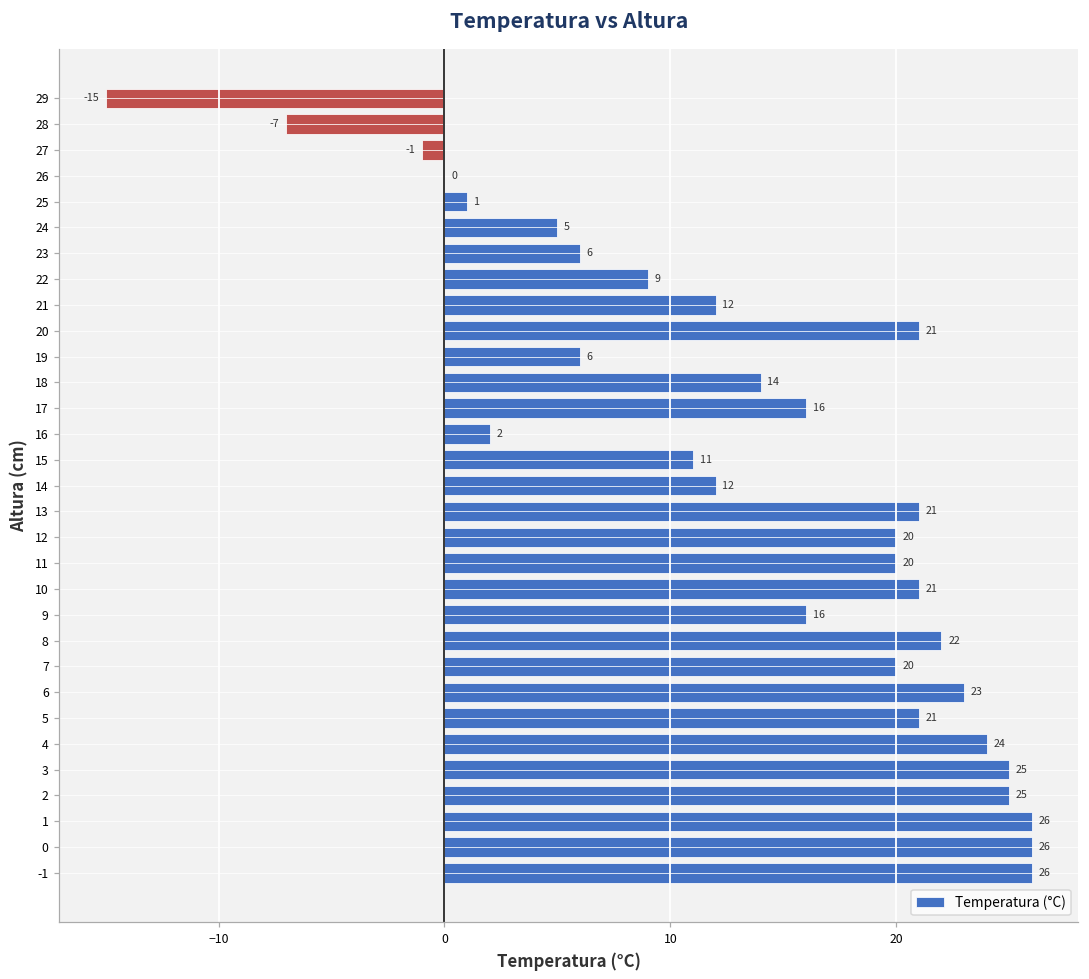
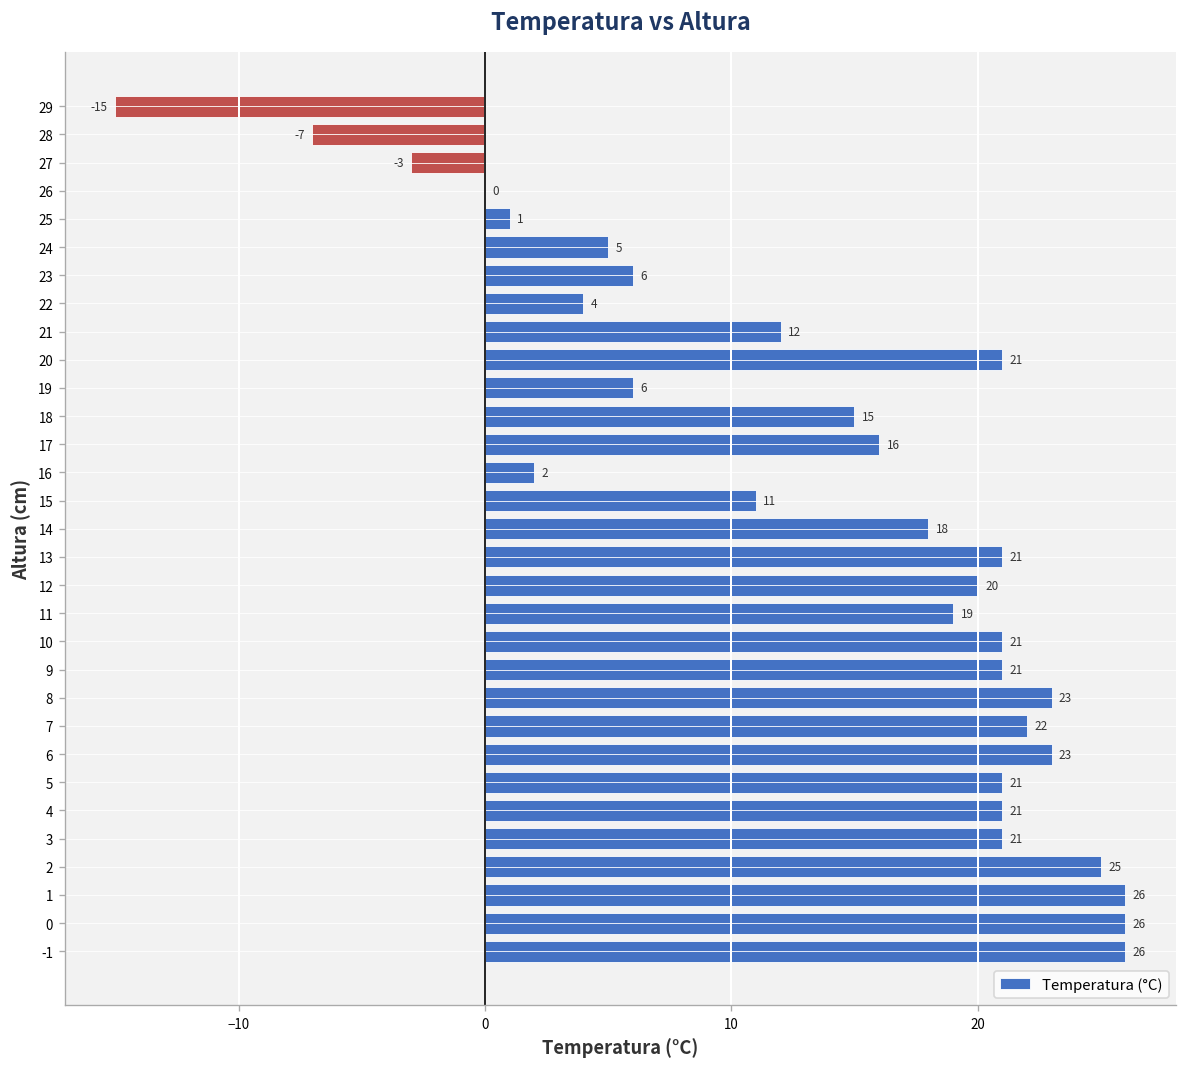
27: -1 -> -3
22: 9 -> 4
18: 14 -> 15
14: 12 -> 18
11: 20 -> 19
9: 16 -> 21
8: 22 -> 23
7: 20 -> 22
4: 24 -> 21
3: 25 -> 21
